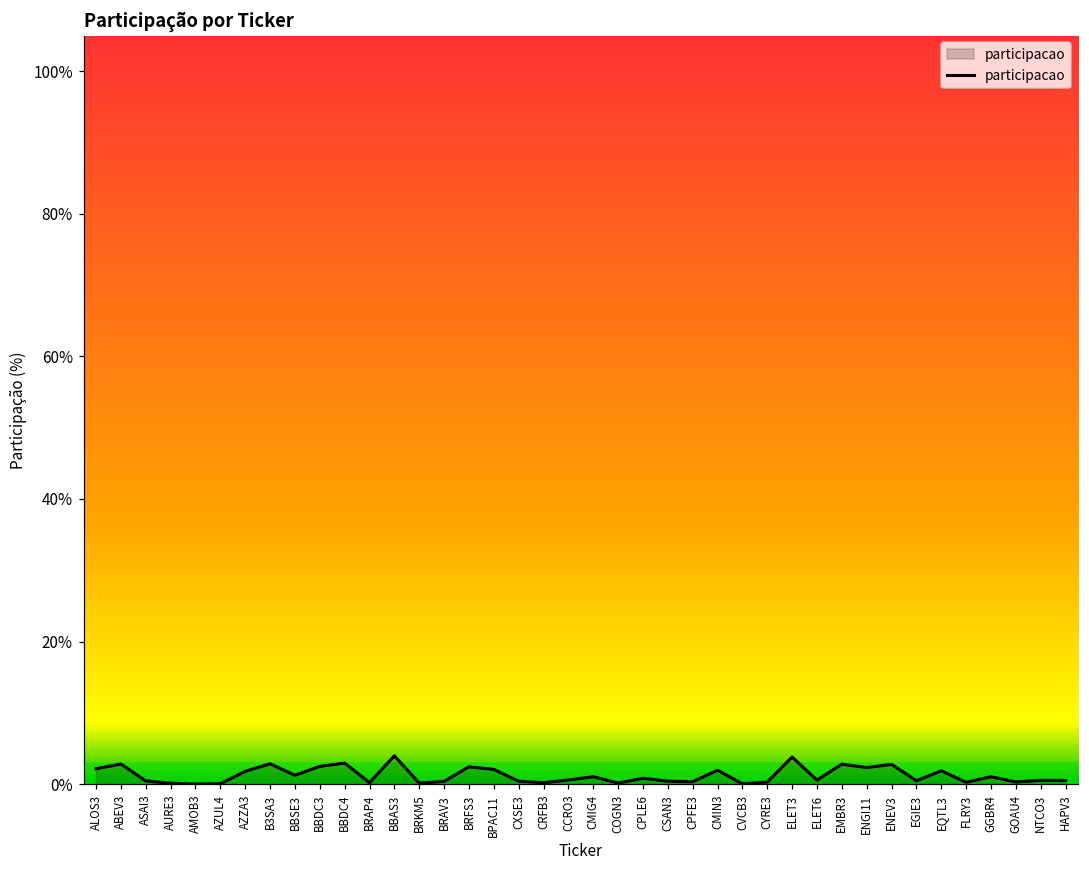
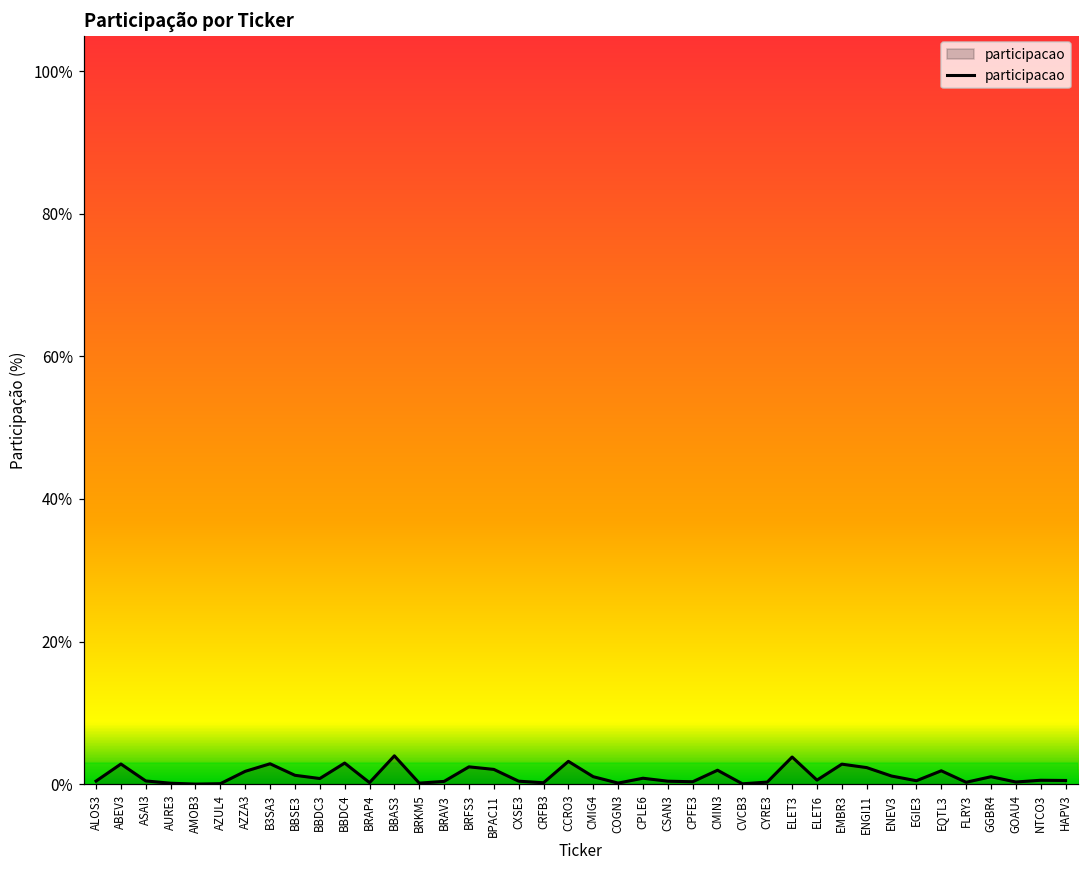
ALOS3: 2% -> 0%
BBDC3: 2% -> 1%
CCRO3: 1% -> 3%
ENEV3: 3% -> 1%
